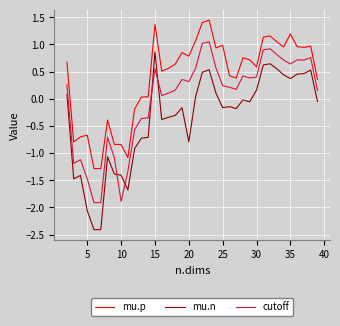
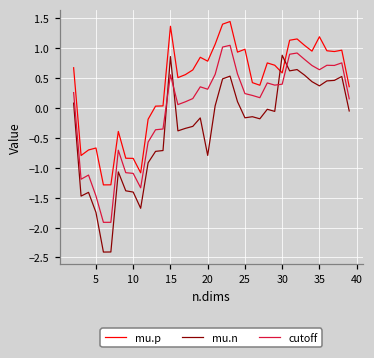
mu.n, 5: -2.1 -> -1.7
cutoff, 10: -1.9 -> -1.1
mu.n, 30: 0.2 -> 0.9
